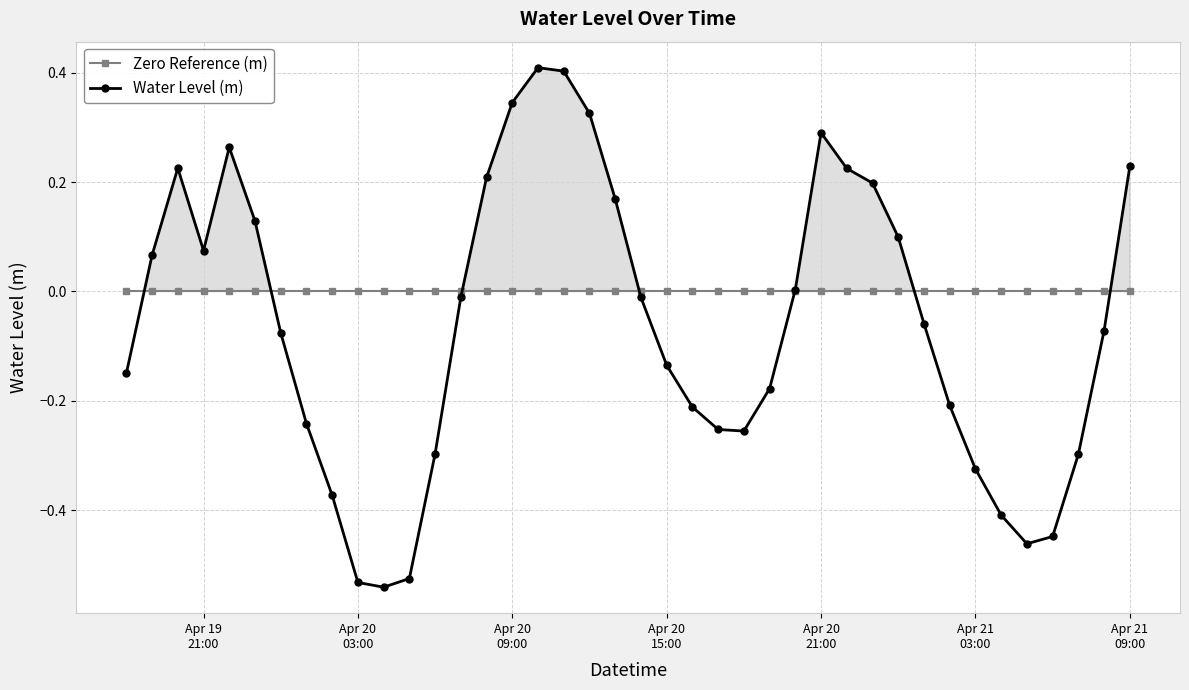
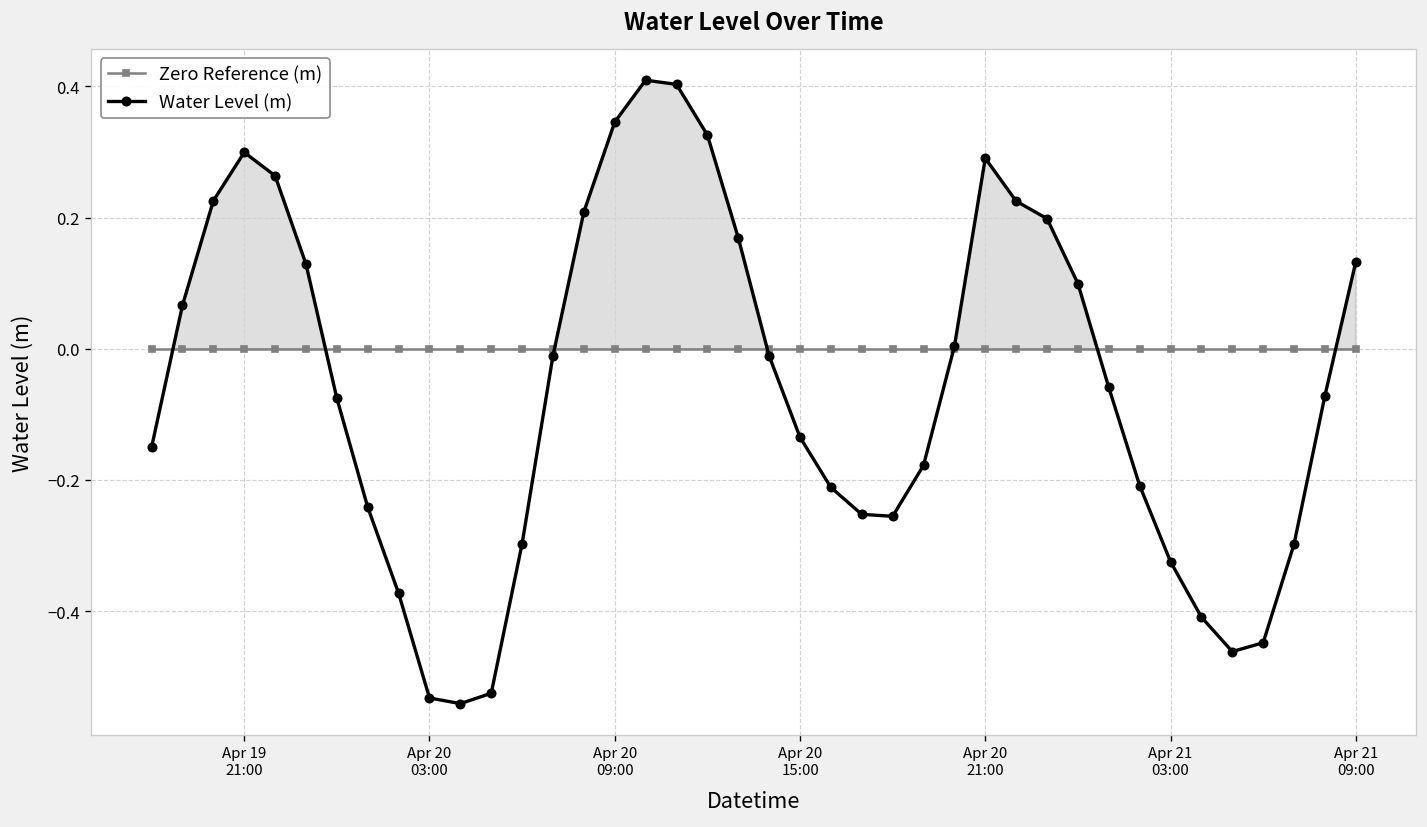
Water Level (m), Apr 19 21:00: 0.07 -> 0.30
Water Level (m), Apr 21 09:00: 0.23 -> 0.13
